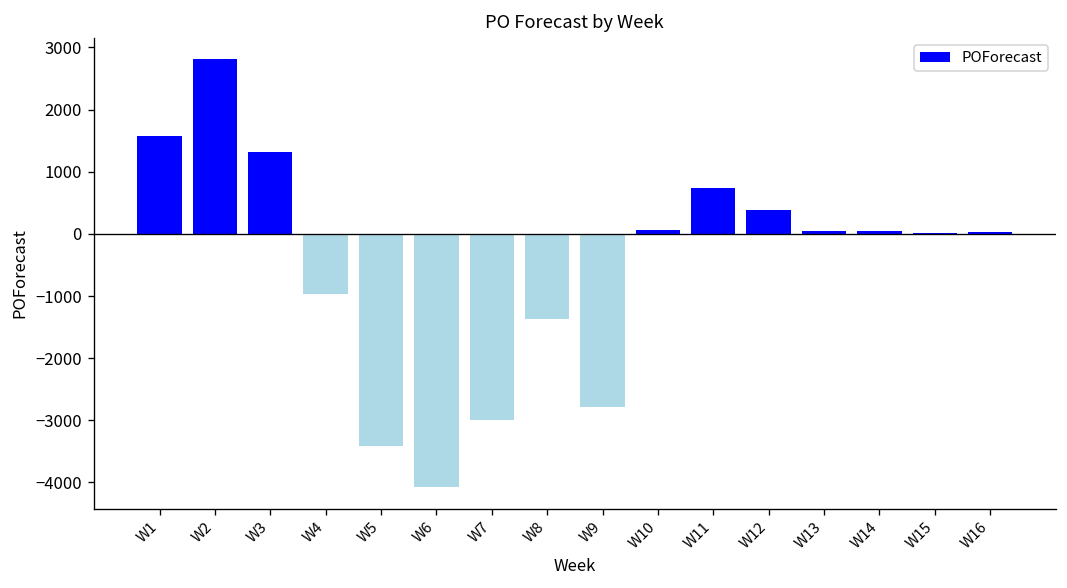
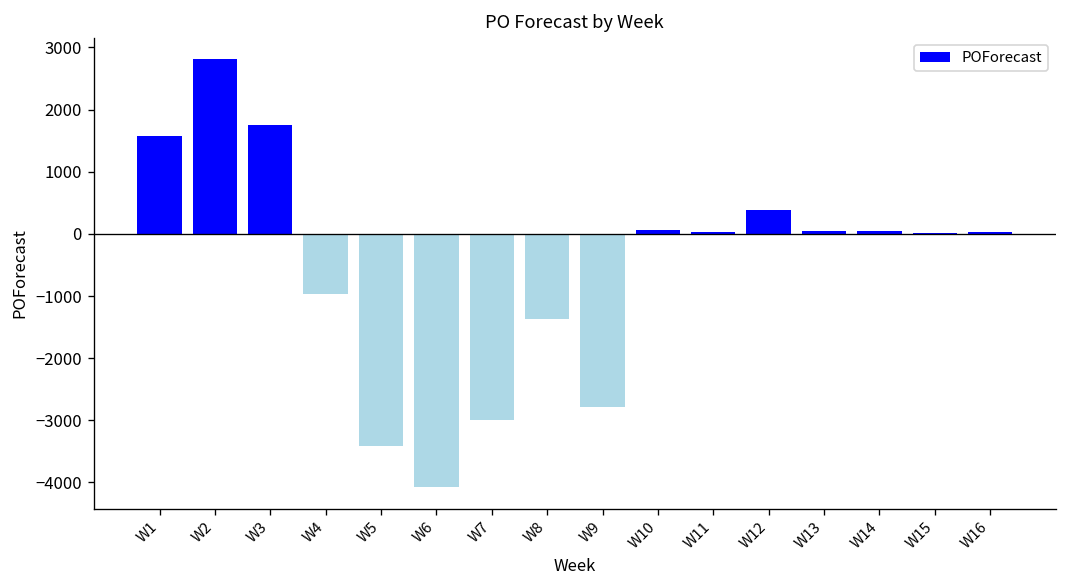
W3: 1300 -> 1800
W11: 700 -> 0
